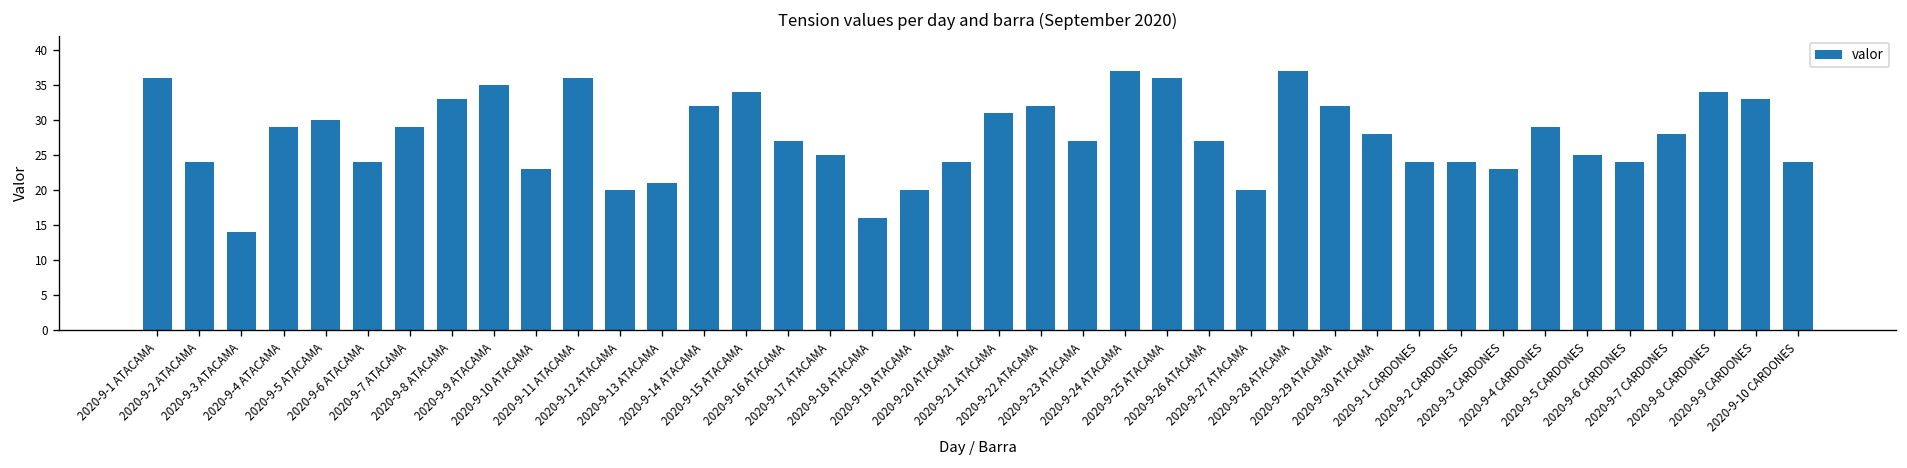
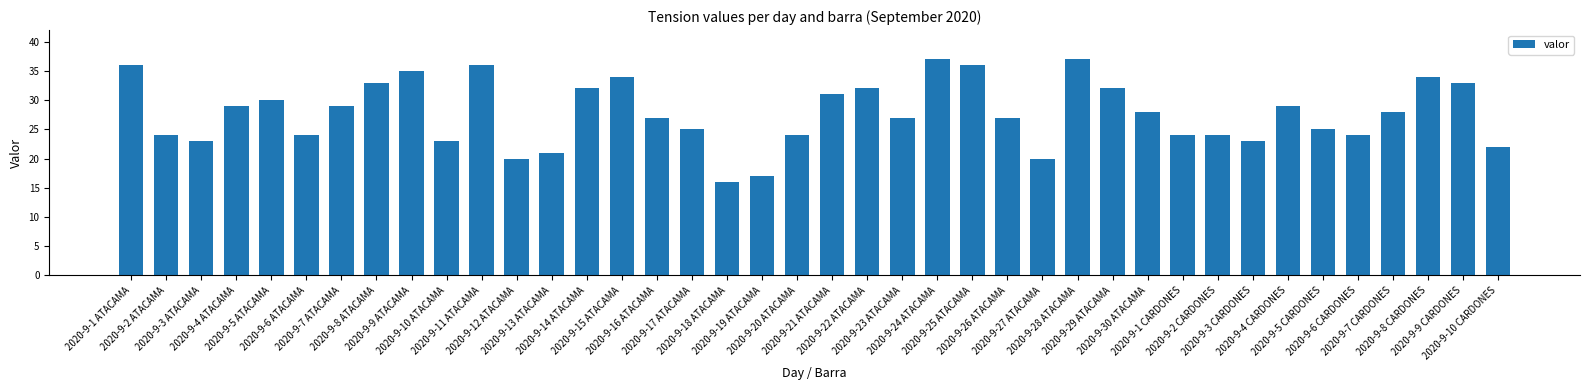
2020-9-3 ATACAMA: 14 -> 23
2020-9-19 ATACAMA: 20 -> 17
2020-9-10 CARDONES: 24 -> 22
